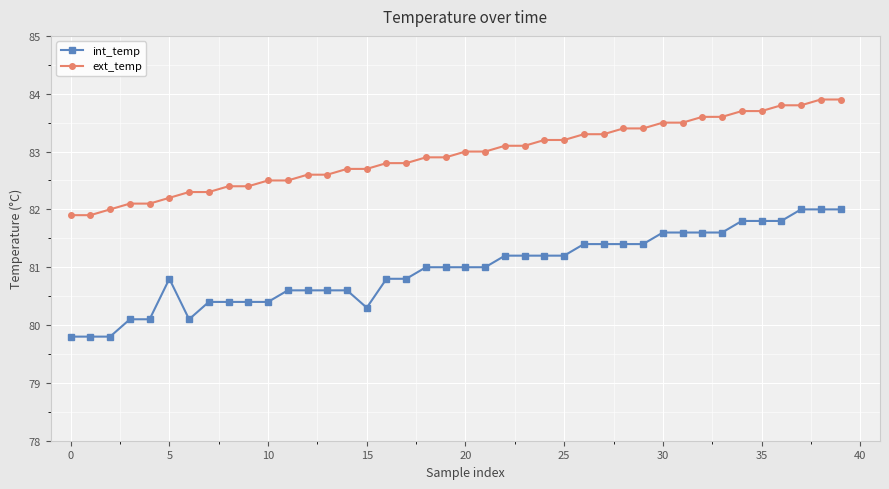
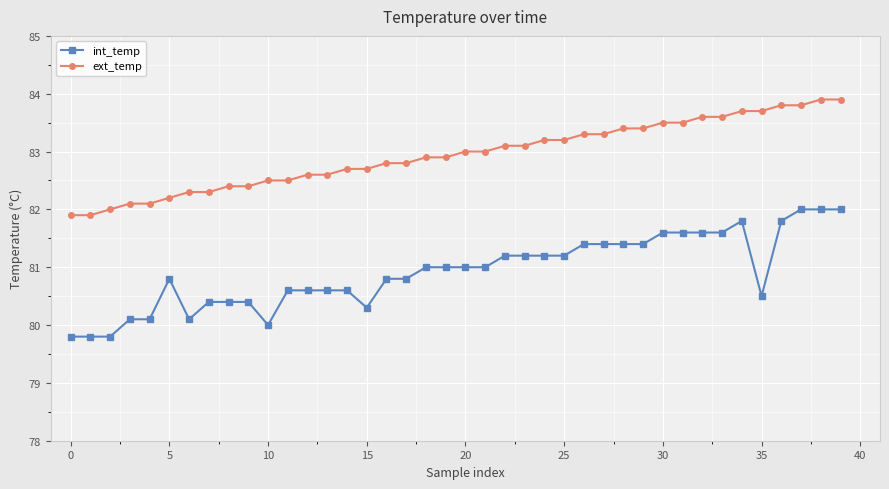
int_temp, 10: 80.4 -> 80.0
int_temp, 35: 81.8 -> 80.5
